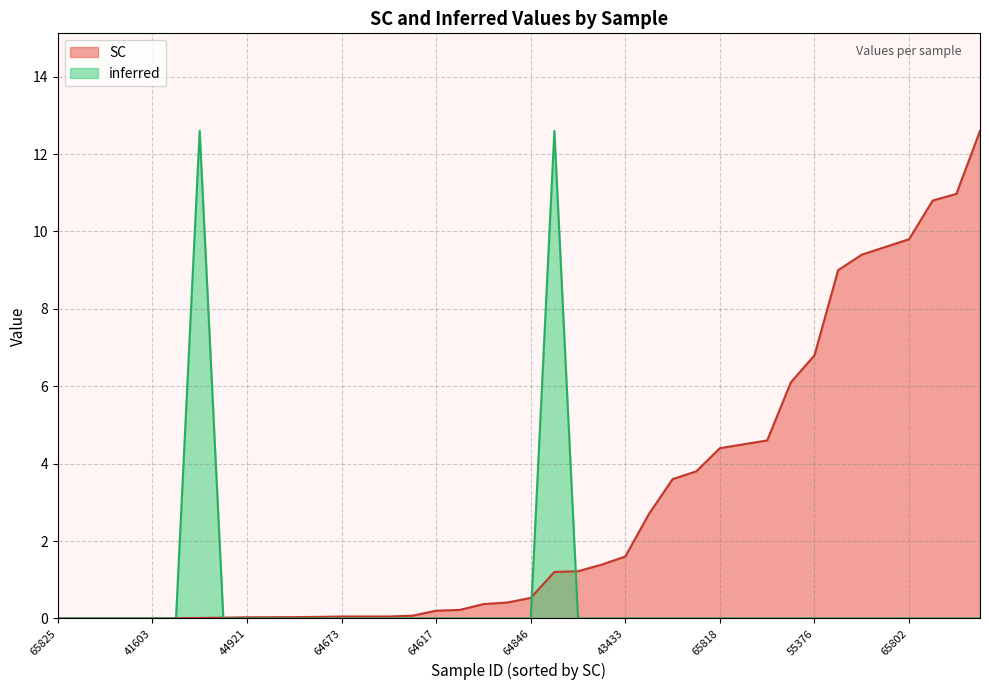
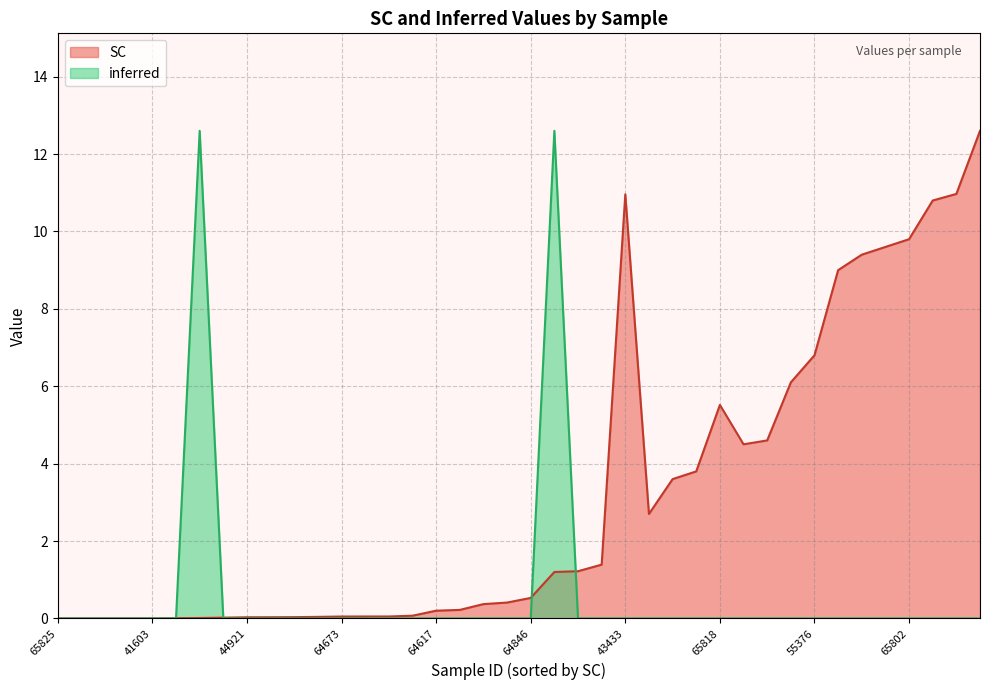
SC, 43433: 1.6 -> 11.0
SC, 65818: 4.4 -> 5.5
